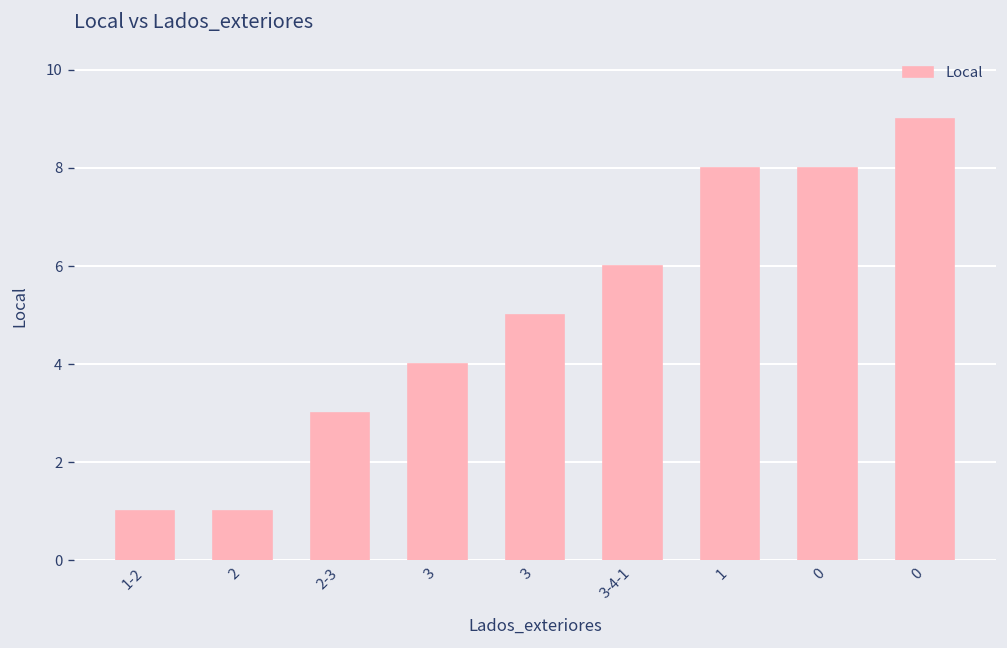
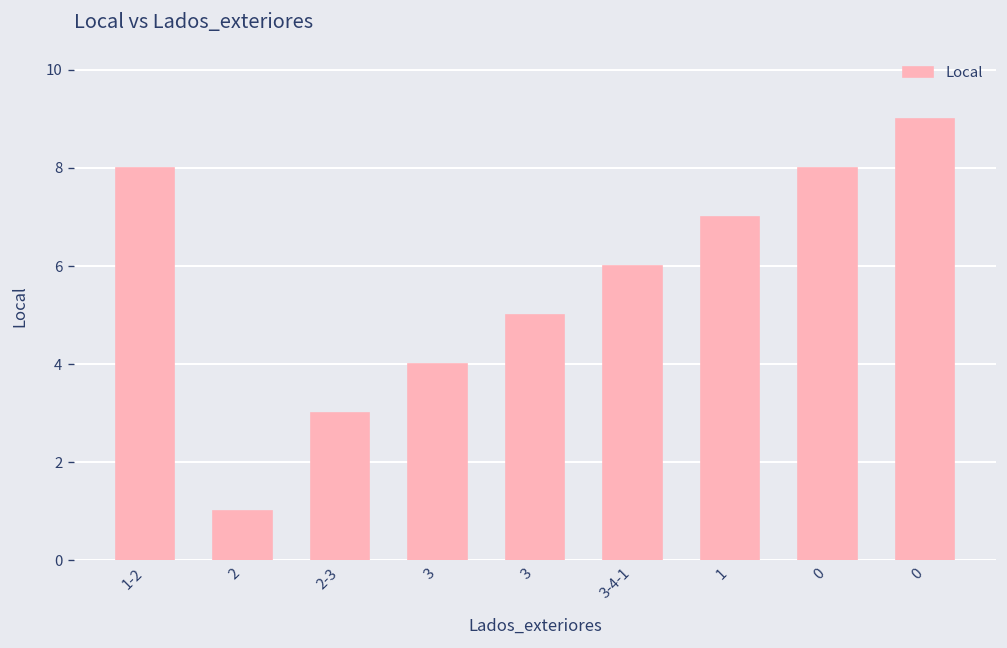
1-2: 1 -> 8
1: 8 -> 7
